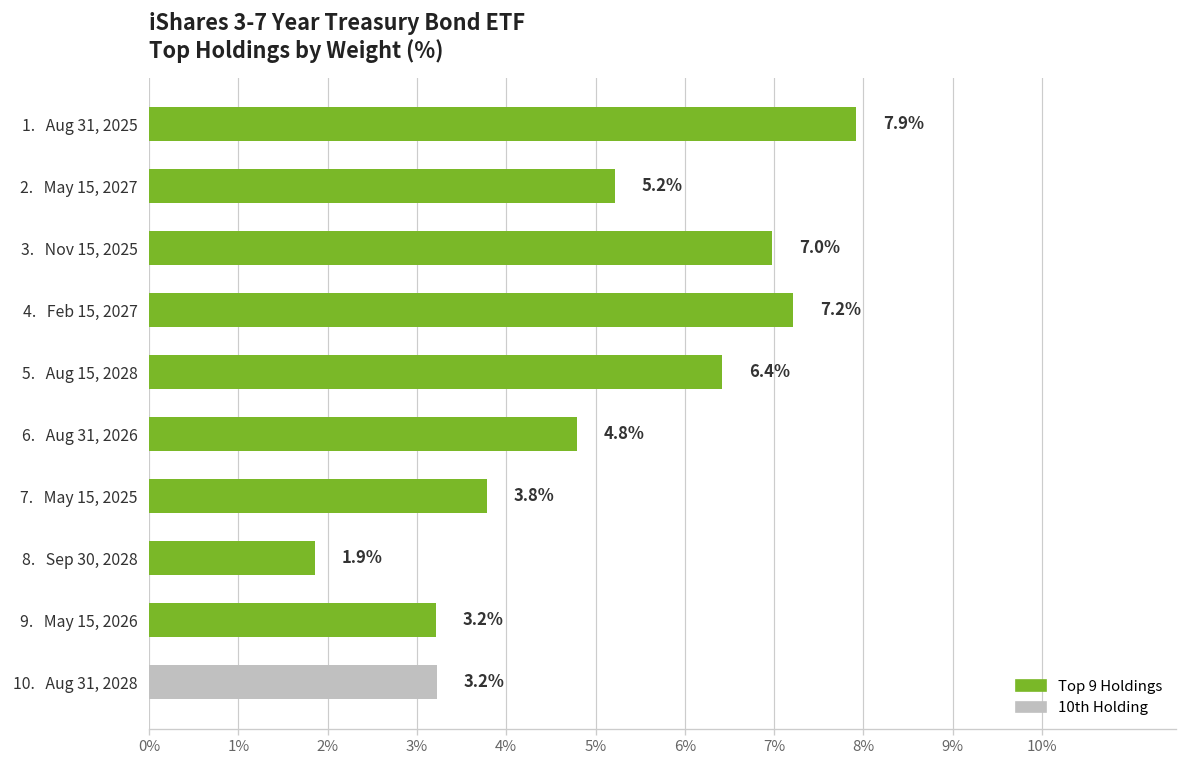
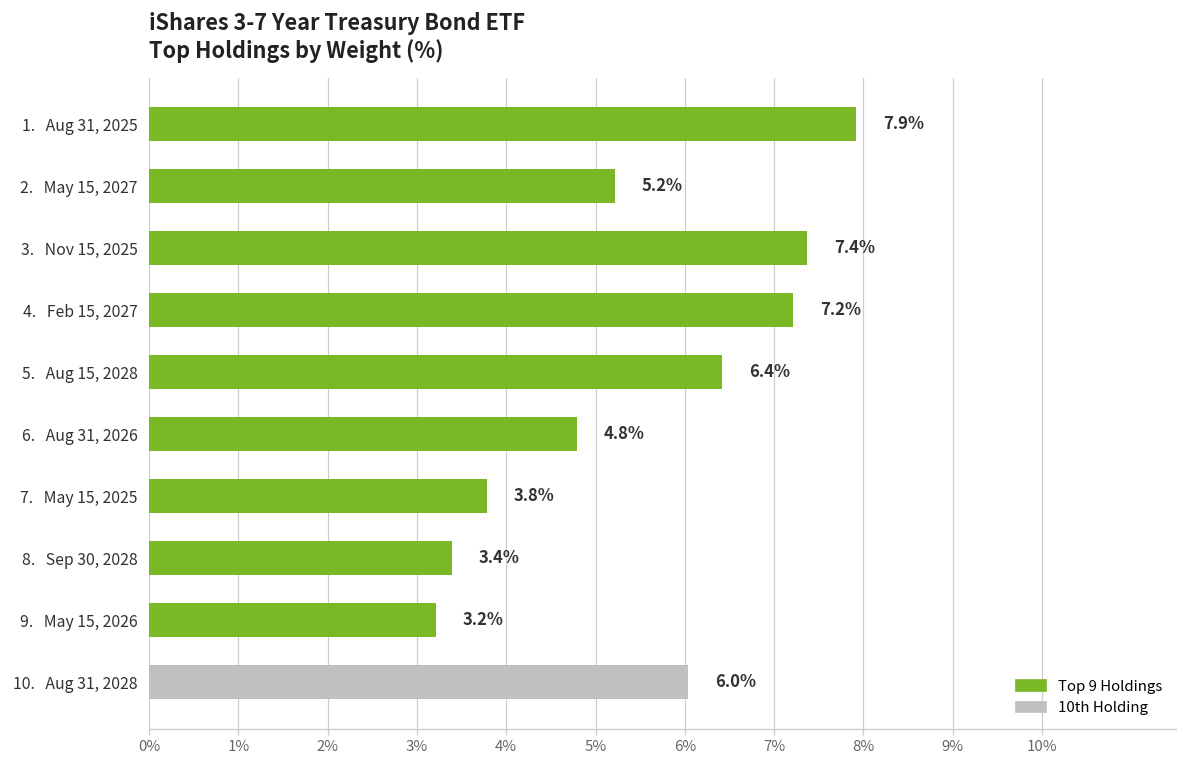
3. Nov 15, 2025: 7.0% -> 7.4%
8. Sep 30, 2028: 1.9% -> 3.4%
10. Aug 31, 2028: 3.2% -> 6.0%
